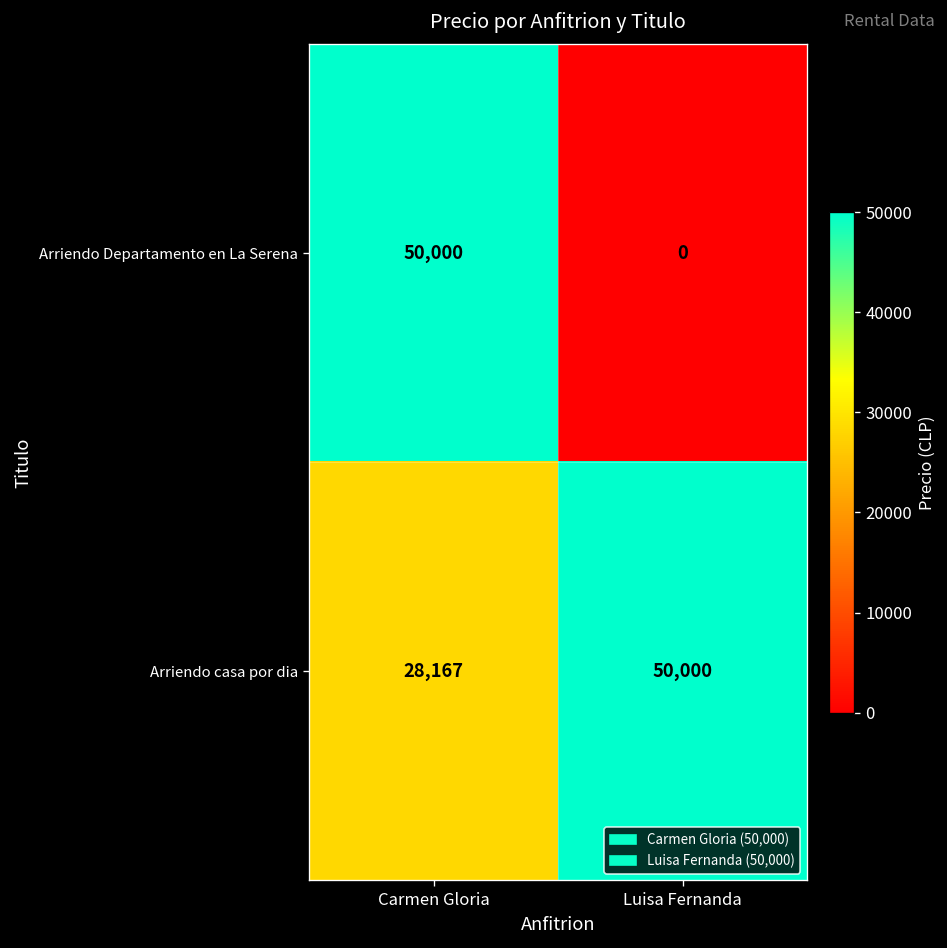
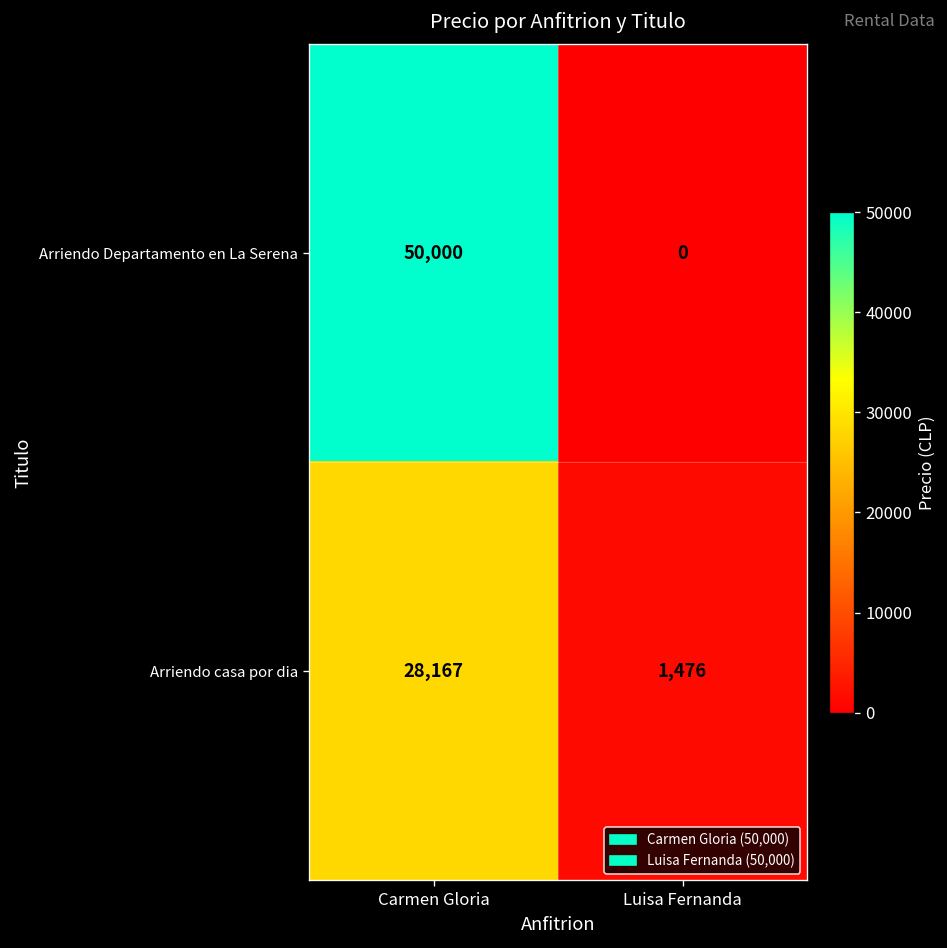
Arriendo casa por dia, Luisa Fernanda: 50,000 -> 1,476
